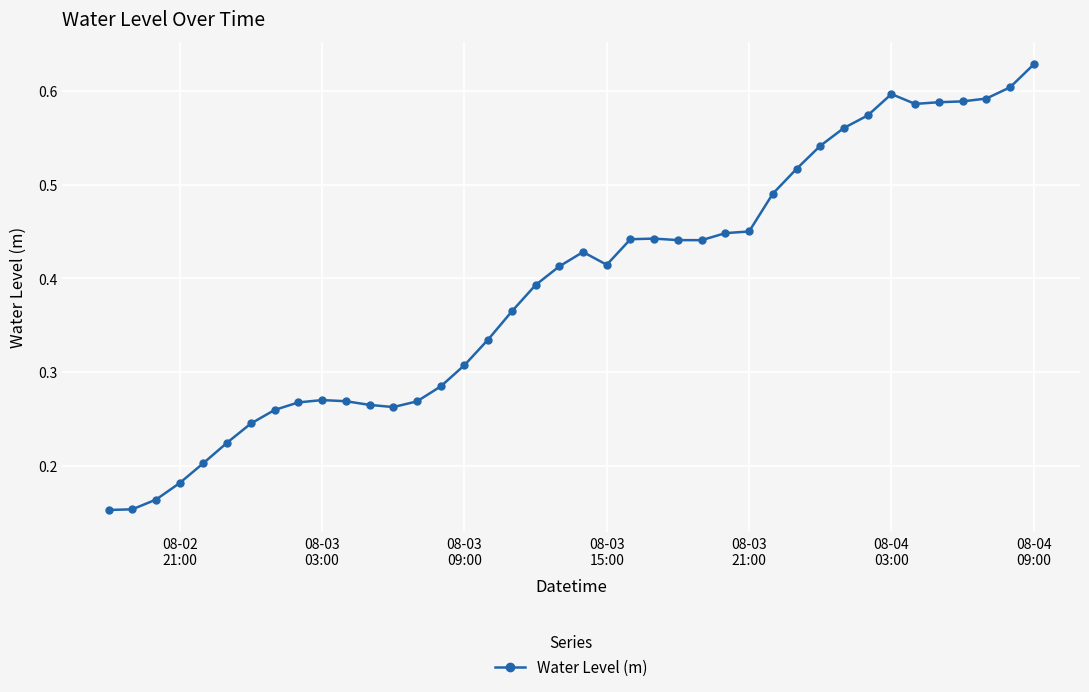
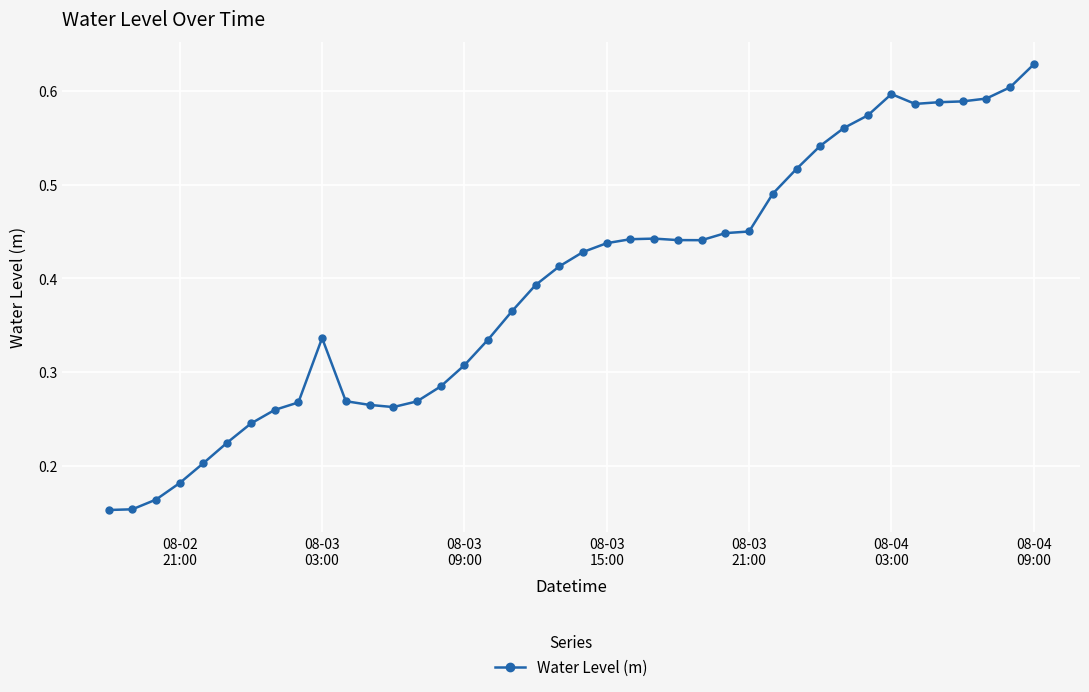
08-03 03:00: 0.27 -> 0.34
08-03 15:00: 0.41 -> 0.44
